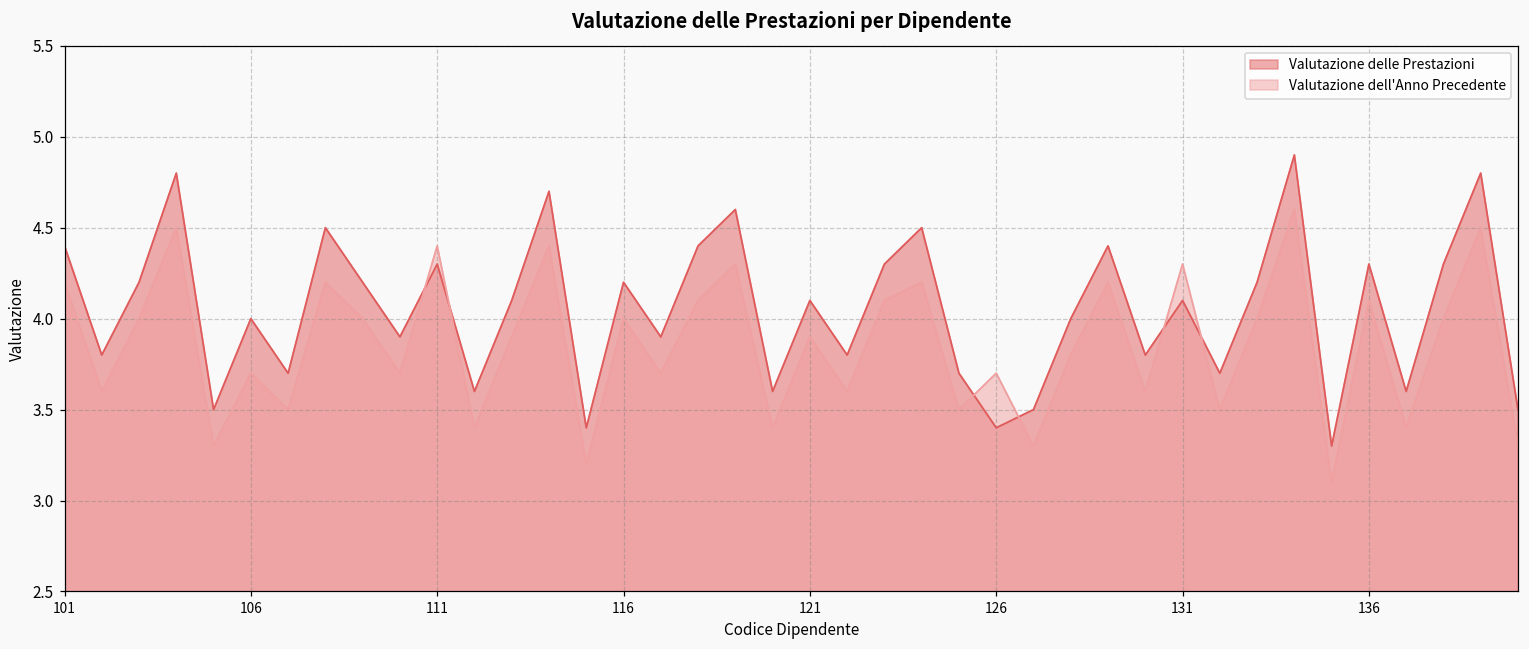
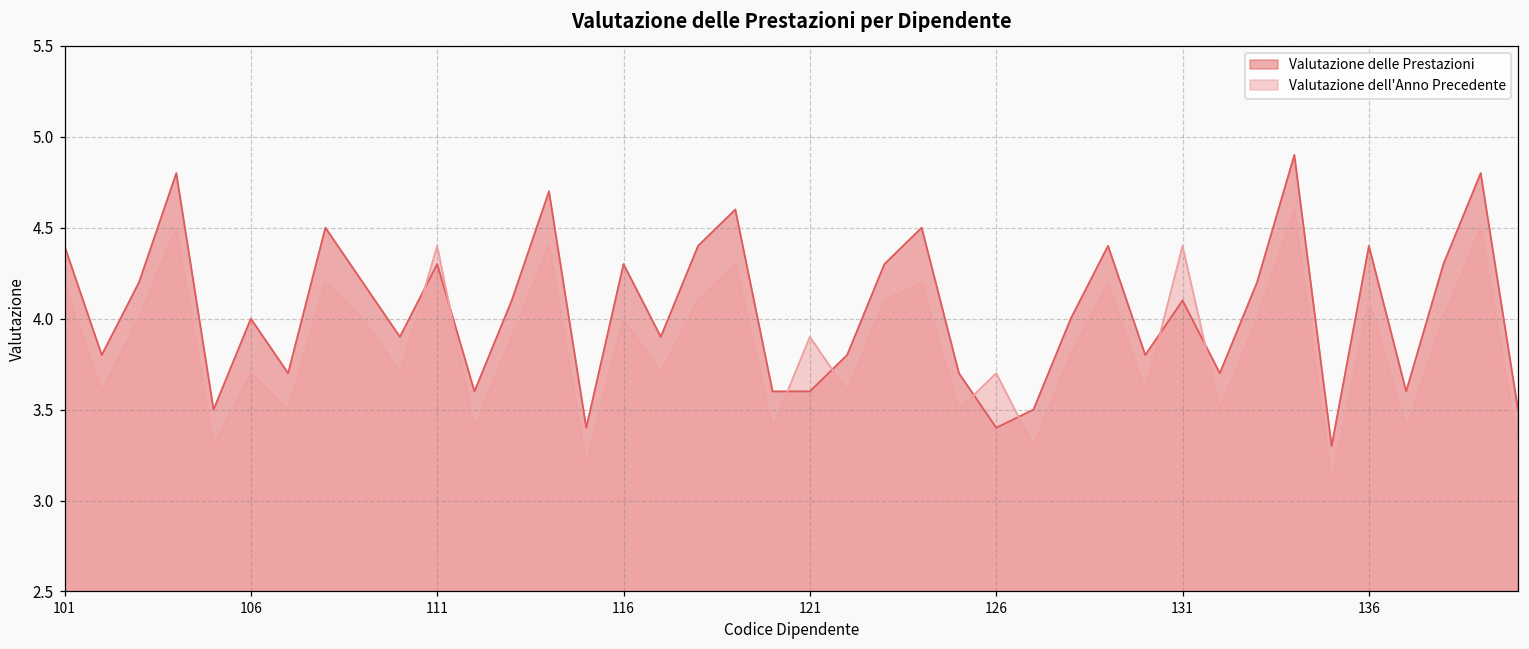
Valutazione delle Prestazioni, 116: 4.2 -> 4.3
Valutazione delle Prestazioni, 121: 4.1 -> 3.6
Valutazione dell'Anno Precedente, 131: 4.3 -> 4.4
Valutazione delle Prestazioni, 136: 4.3 -> 4.4
